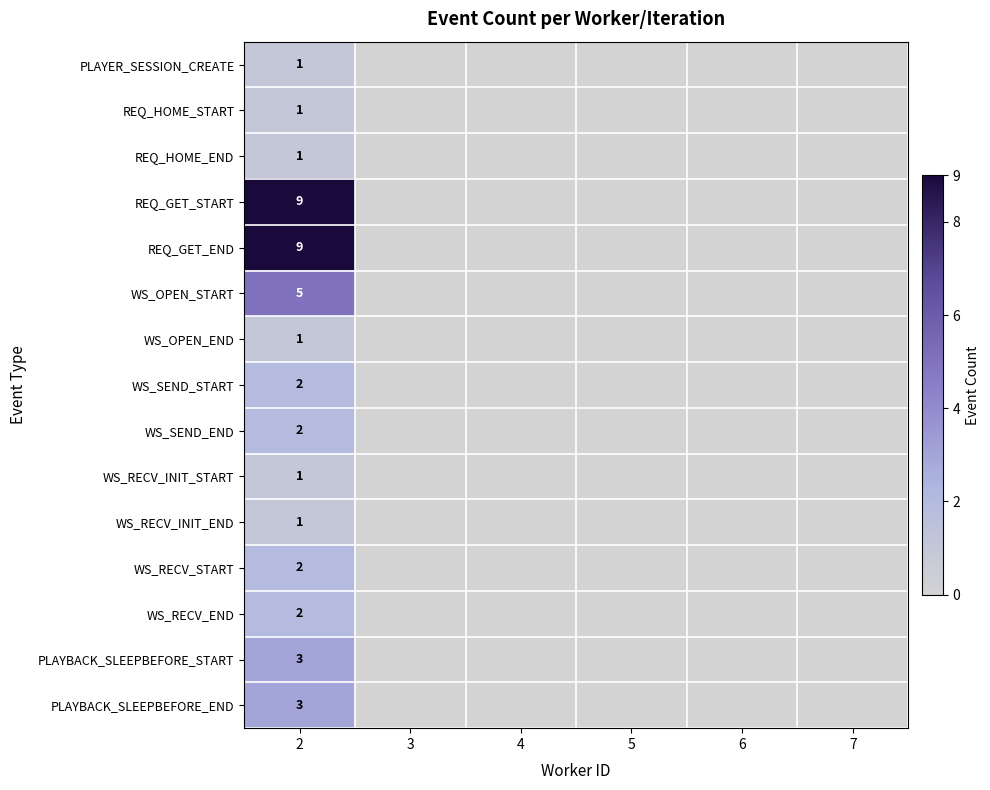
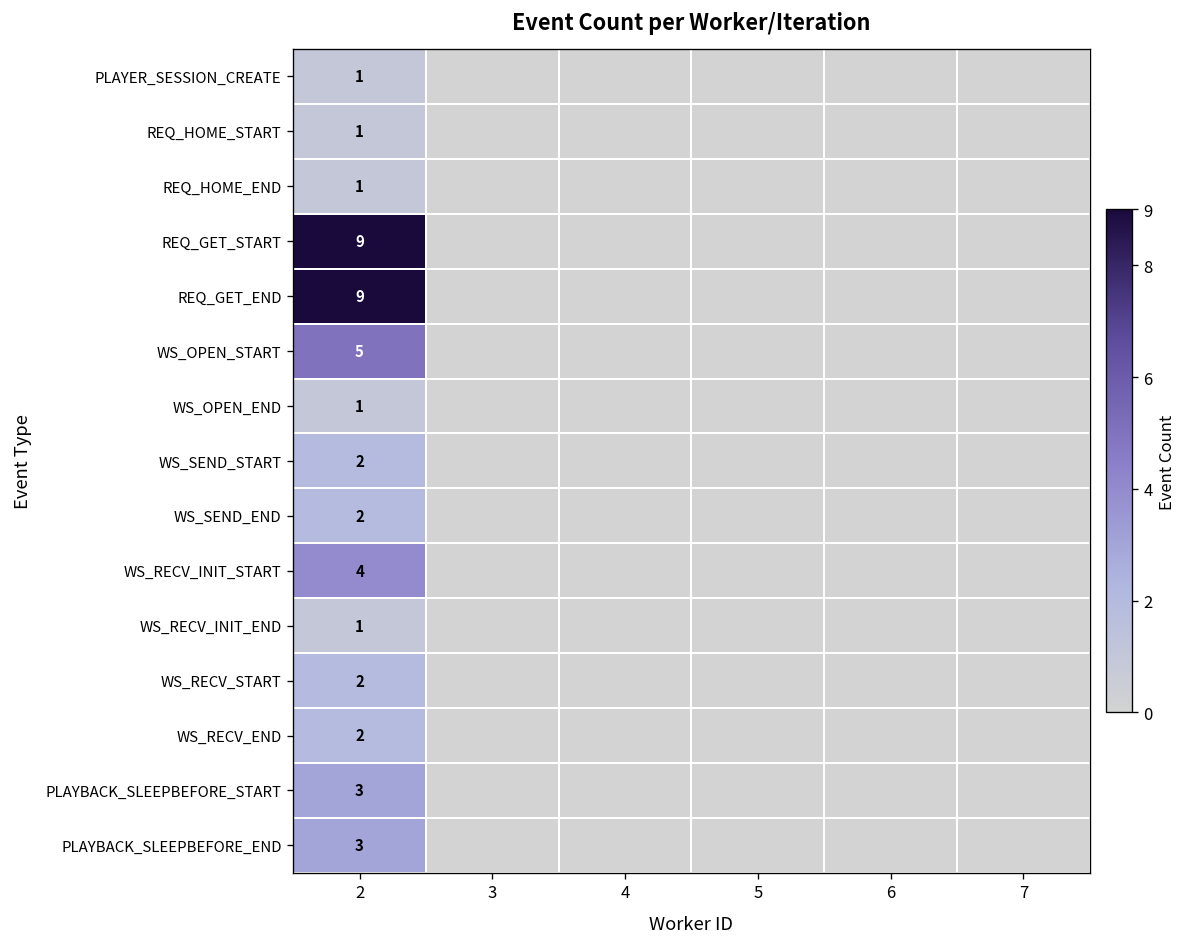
WS_RECV_INIT_START, 2: 1 -> 4
